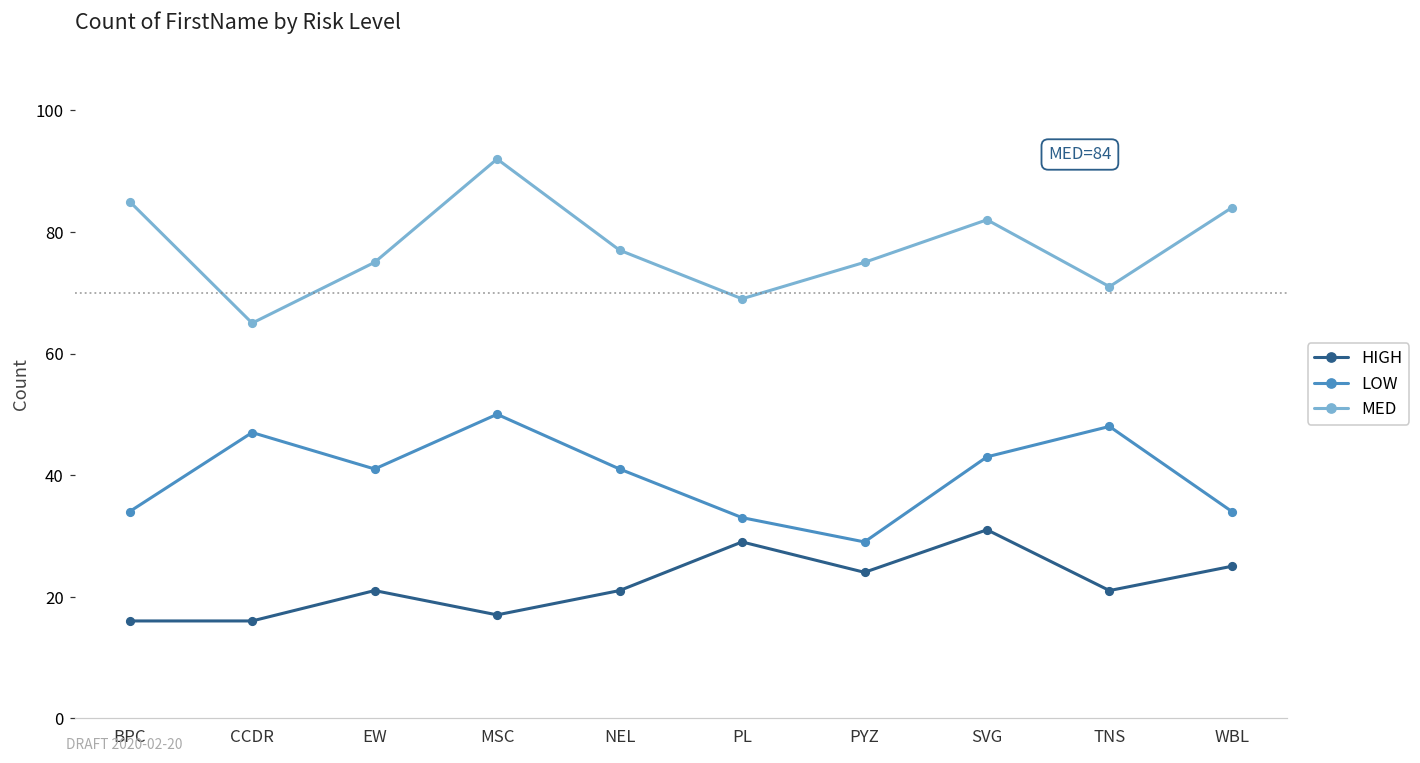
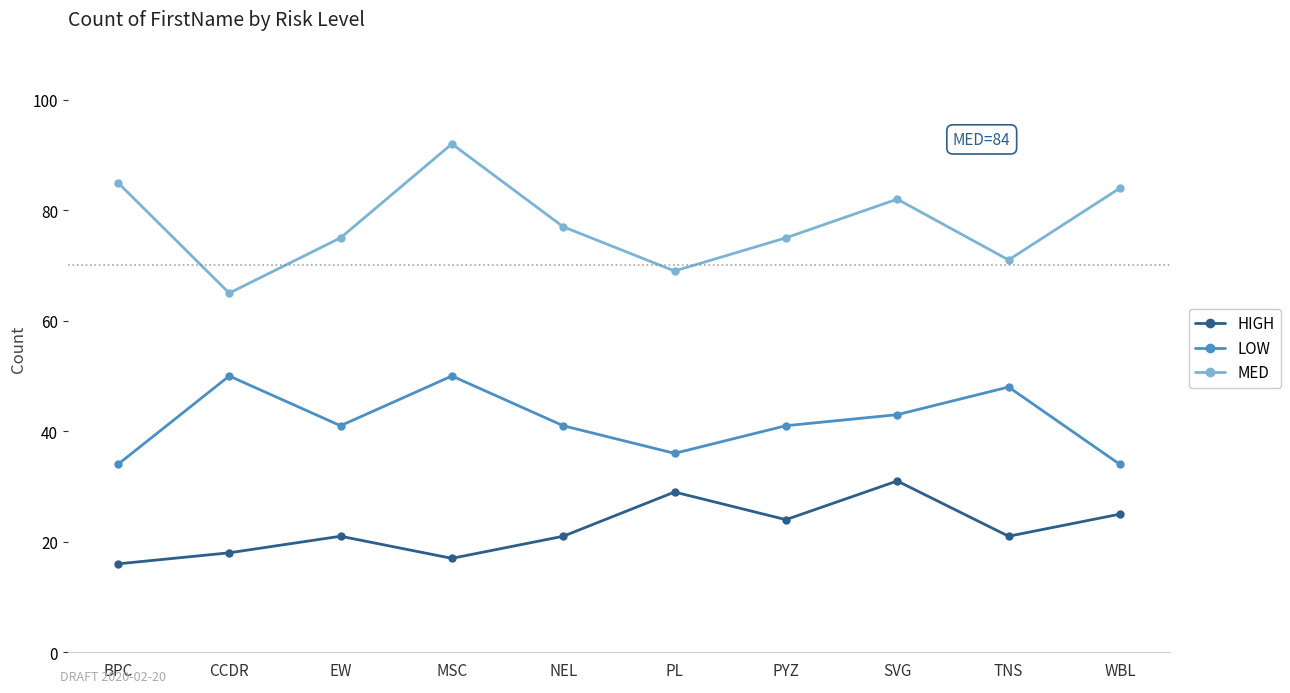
HIGH, CCDR: 16 -> 18
LOW, CCDR: 47 -> 50
LOW, PL: 33 -> 36
LOW, PYZ: 29 -> 41
